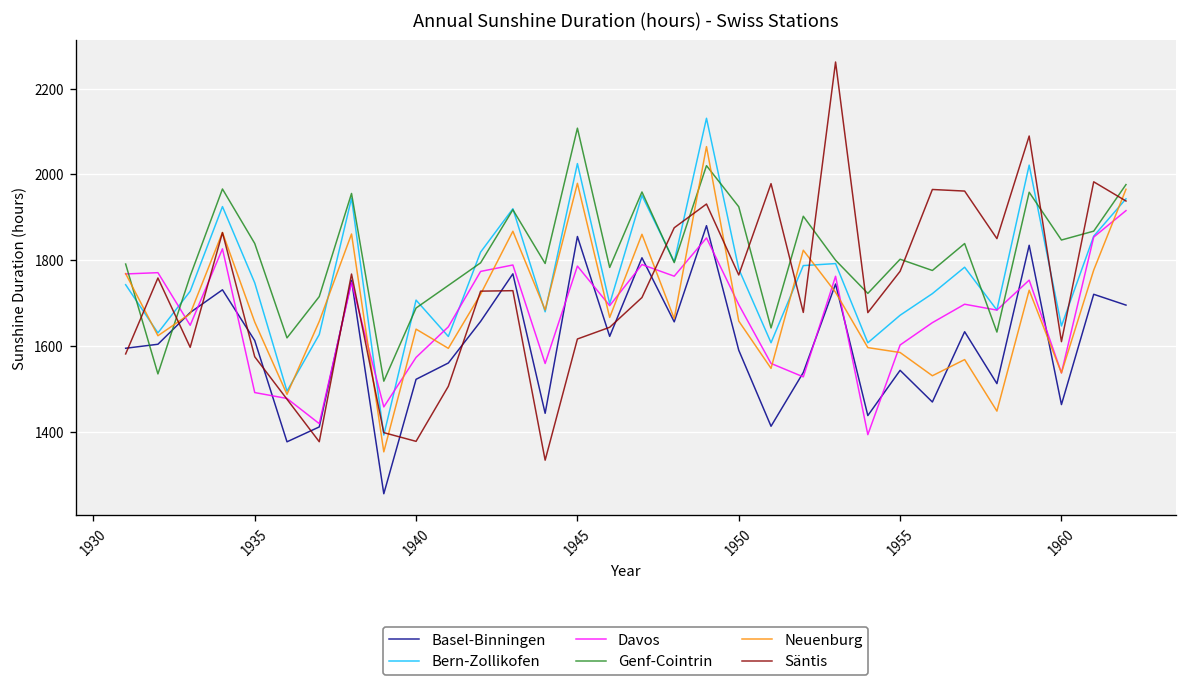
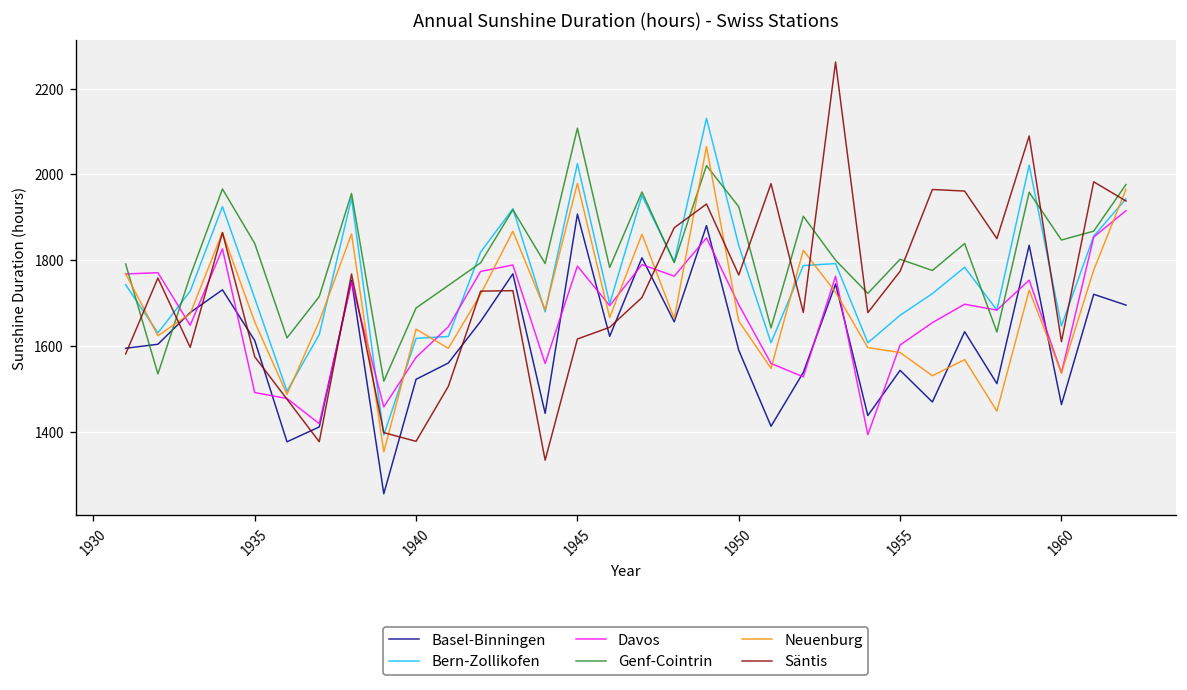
Bern-Zollikofen, 1935: 1750 -> 1710
Bern-Zollikofen, 1940: 1710 -> 1620
Basel-Binningen, 1945: 1850 -> 1910
Bern-Zollikofen, 1950: 1780 -> 1830
